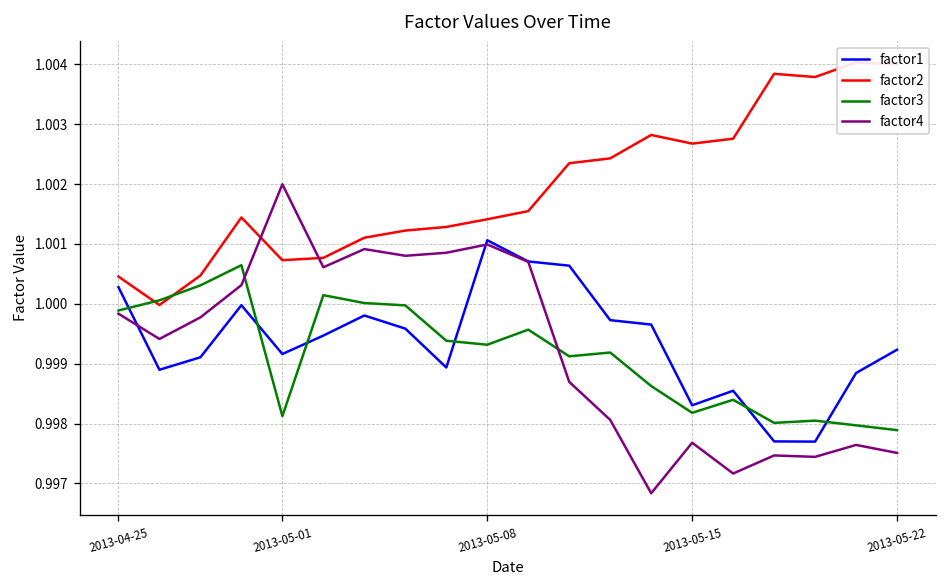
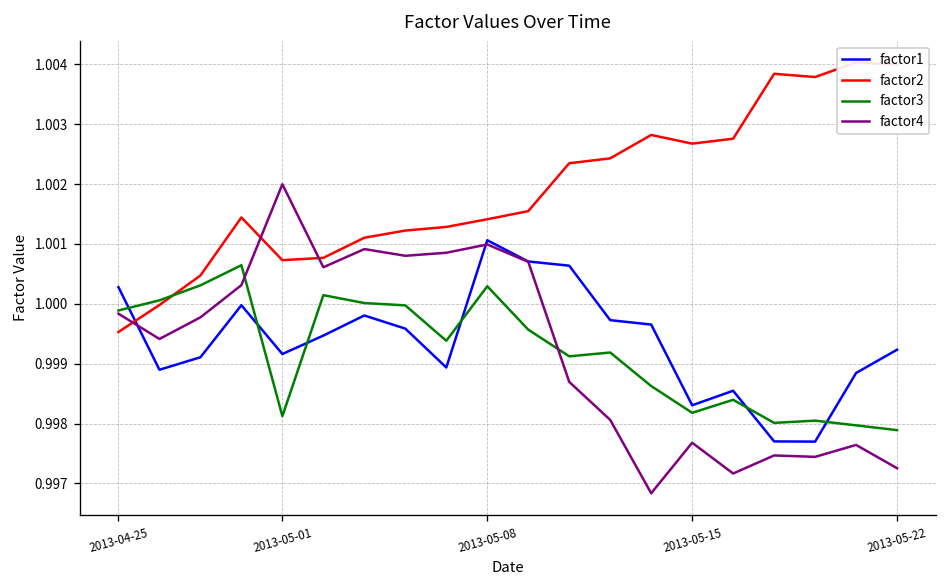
factor2, 2013-04-25: 1.0005 -> 0.9995
factor3, 2013-05-08: 0.9993 -> 1.0003
factor4, 2013-05-22: 0.9975 -> 0.9973
